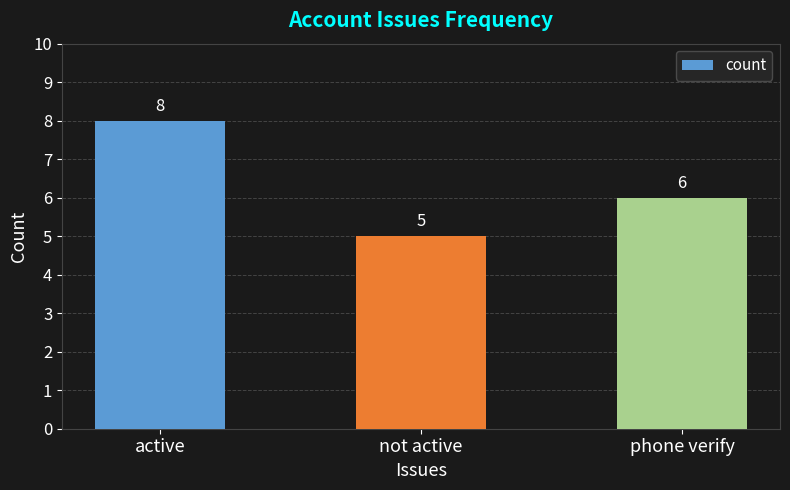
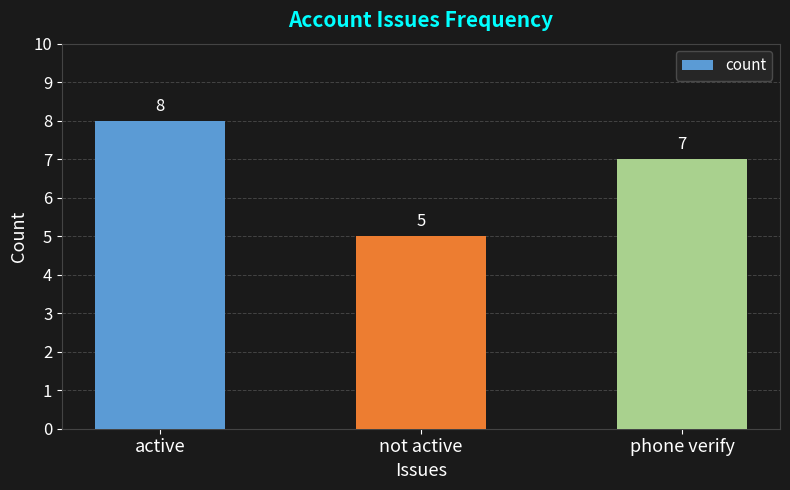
phone verify: 6 -> 7
